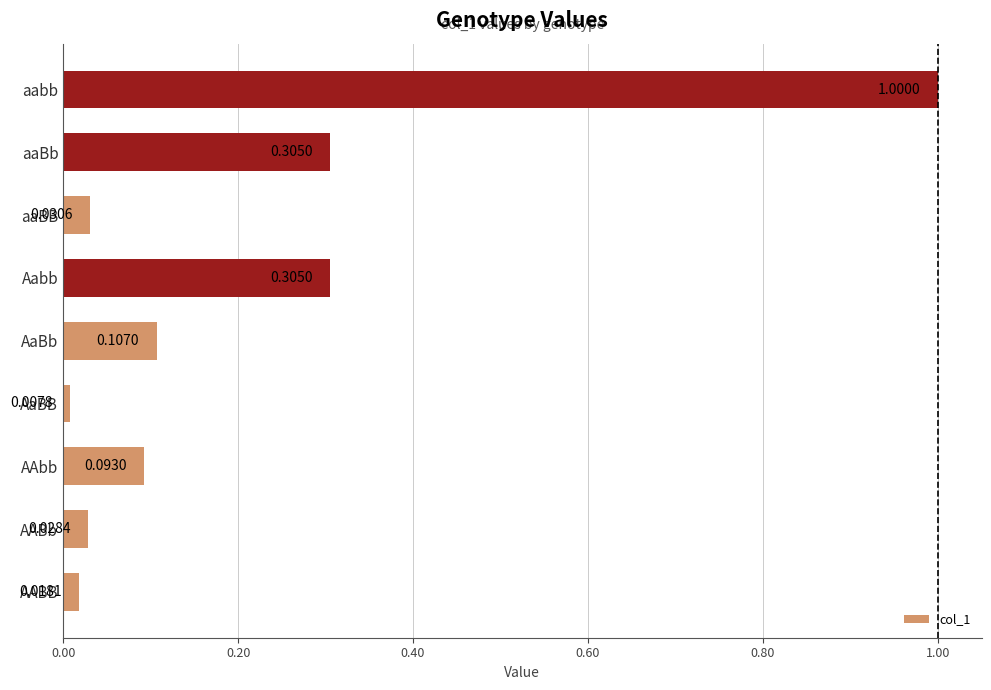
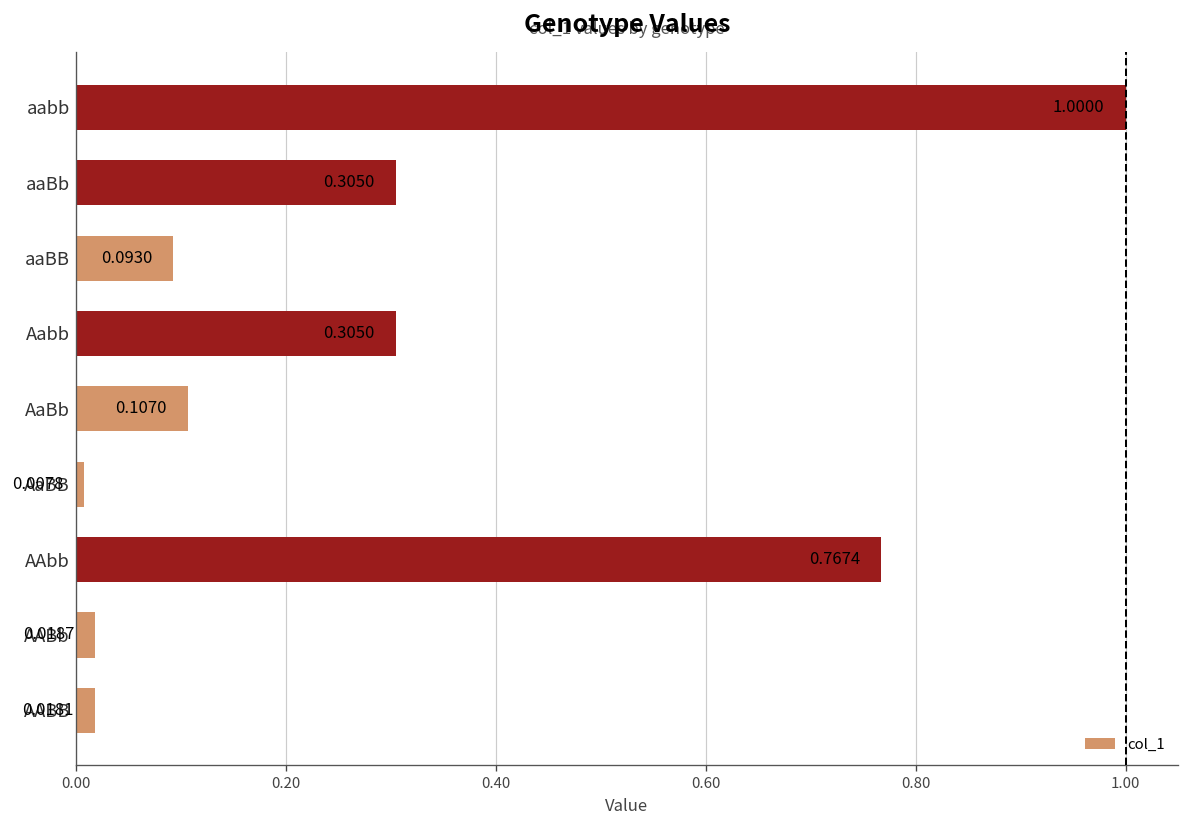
aaBB: 0.0306 -> 0.0930
AAbb: 0.0930 -> 0.7674
AABb: 0.0284 -> 0.0187
